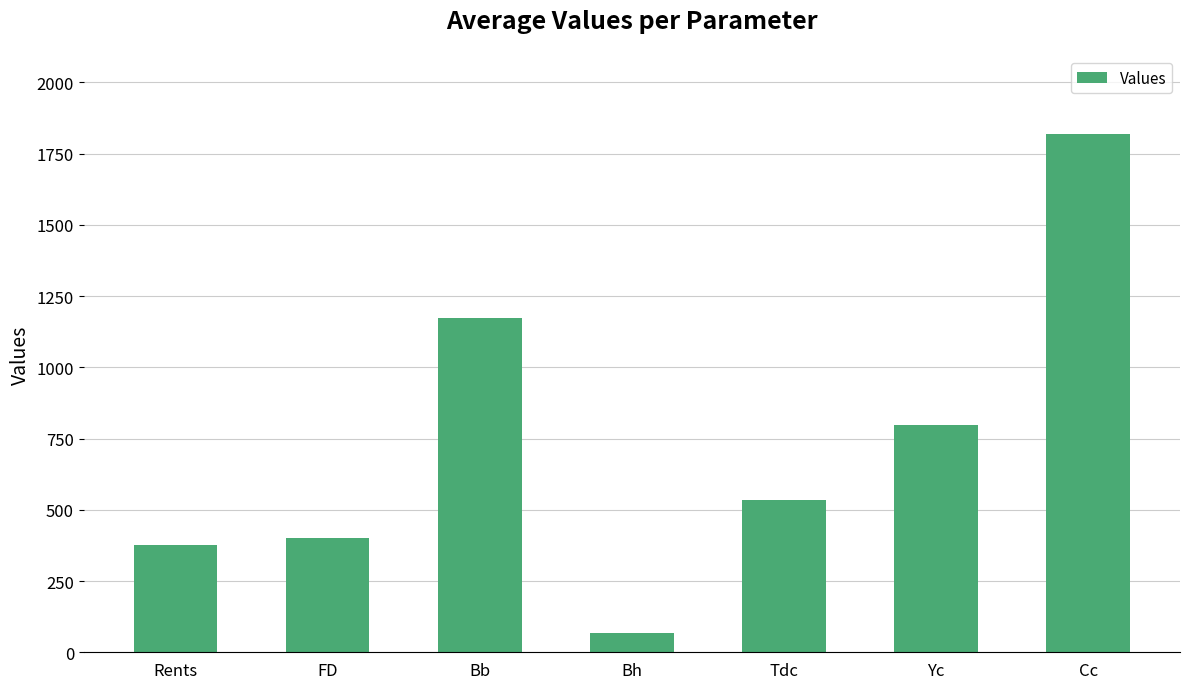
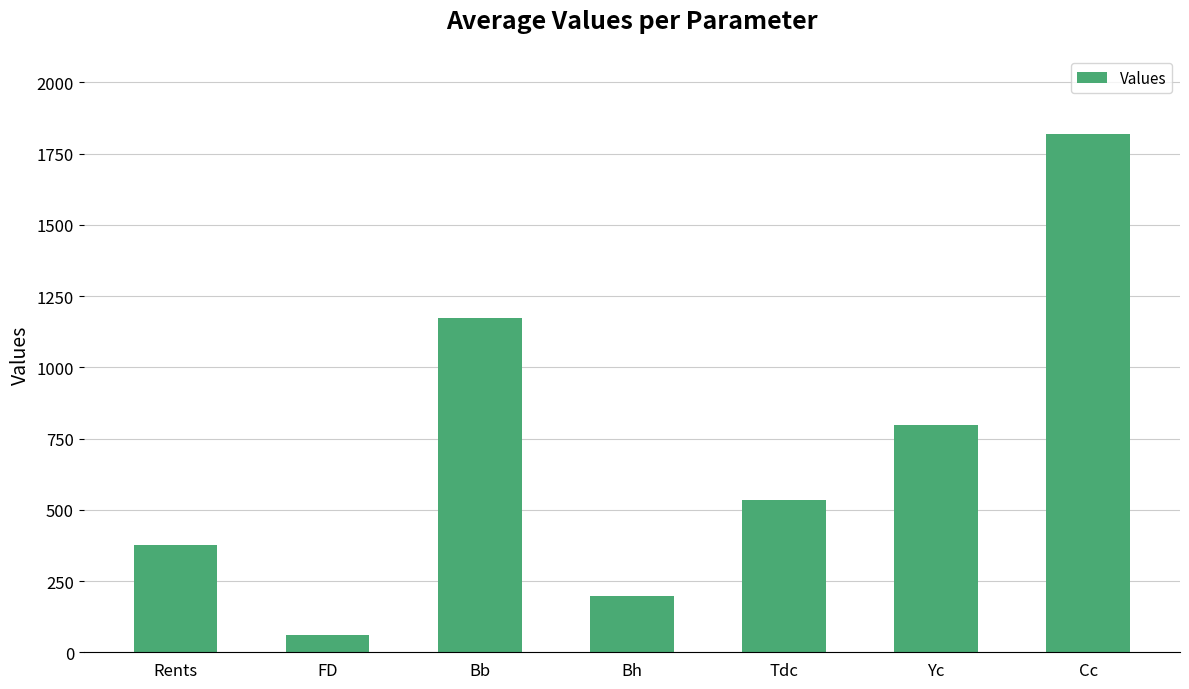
FD: 400 -> 60
Bh: 70 -> 200
